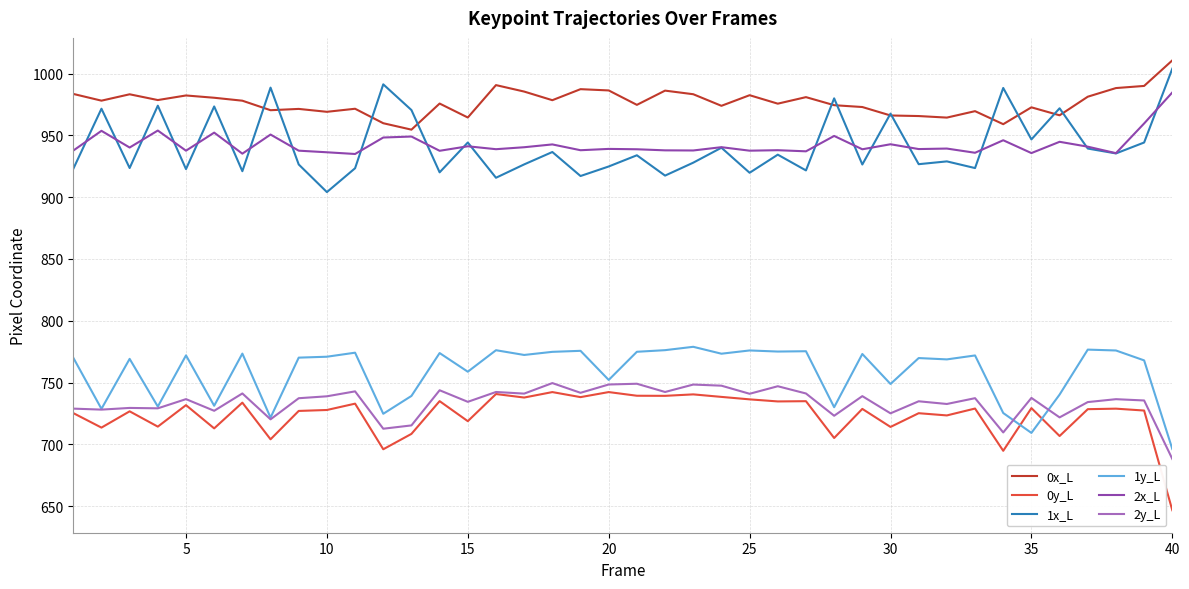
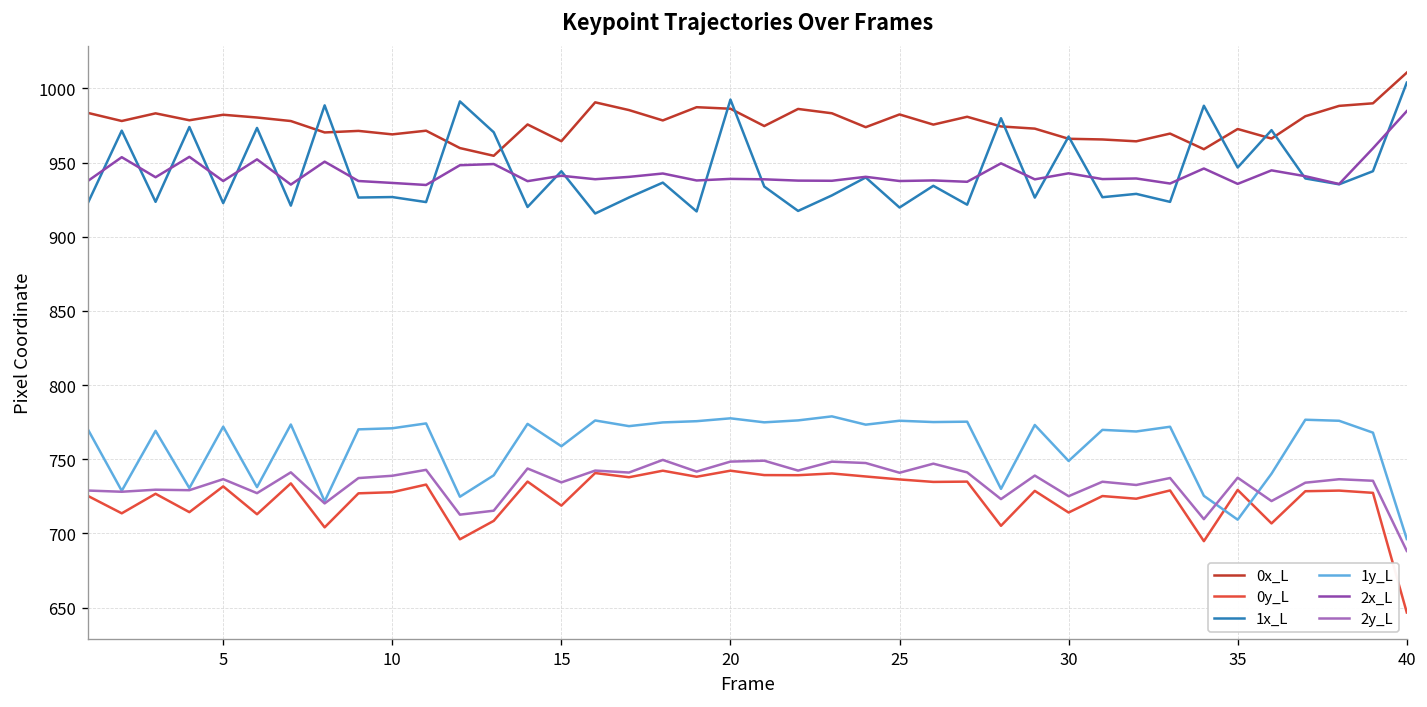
1x_L, 10: 904 -> 927
1x_L, 20: 925 -> 992
1y_L, 20: 752 -> 778
